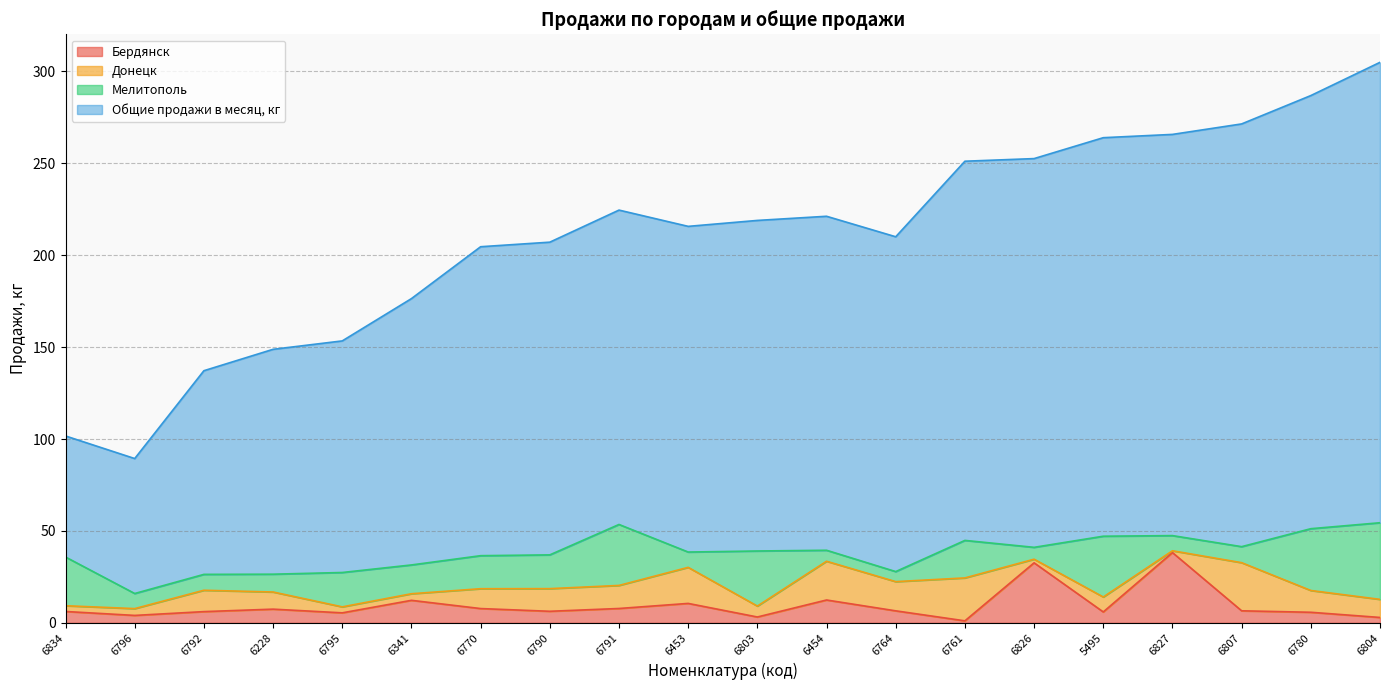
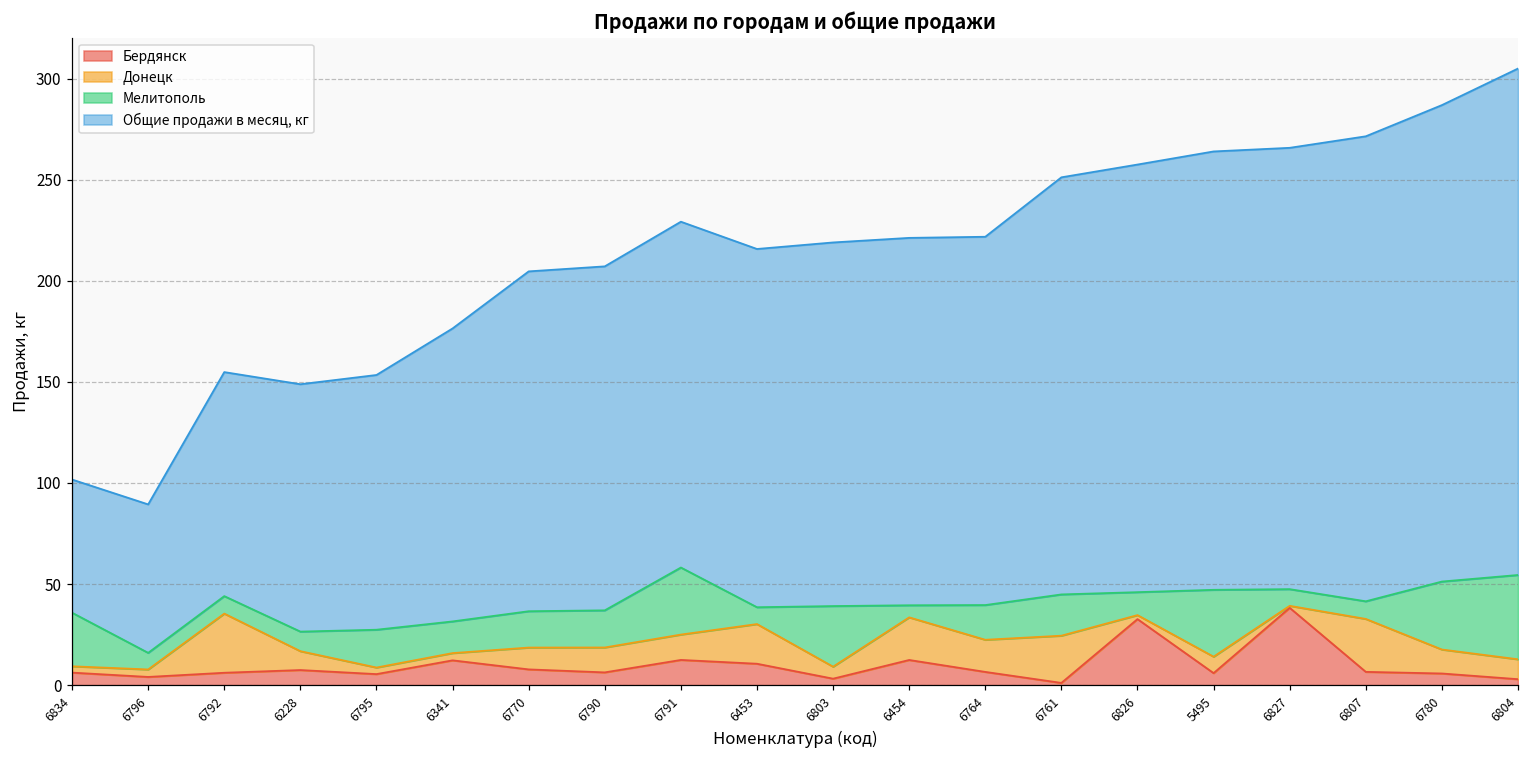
Донецк, 6792: 12 -> 29
Бердянск, 6791: 8 -> 12
Мелитополь, 6764: 5 -> 17
Мелитополь, 6826: 6 -> 11
